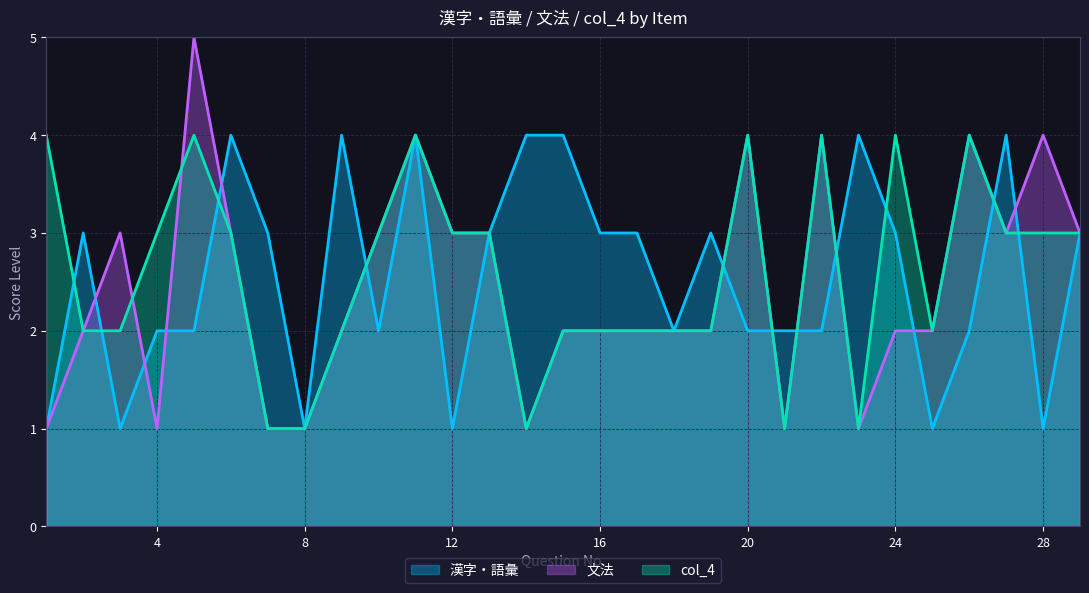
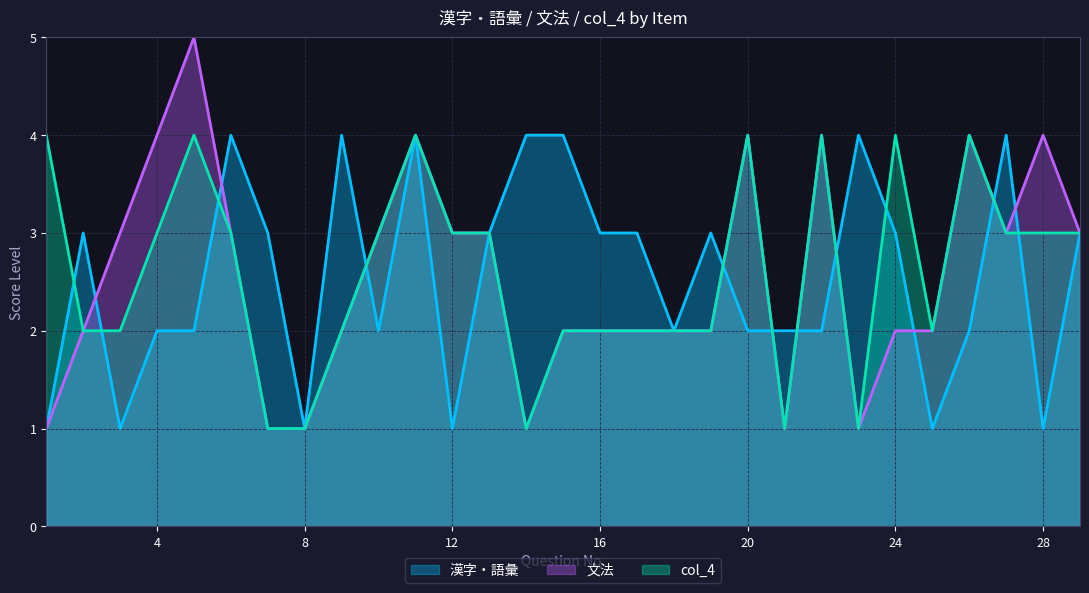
文法, 4: 1 -> 4
